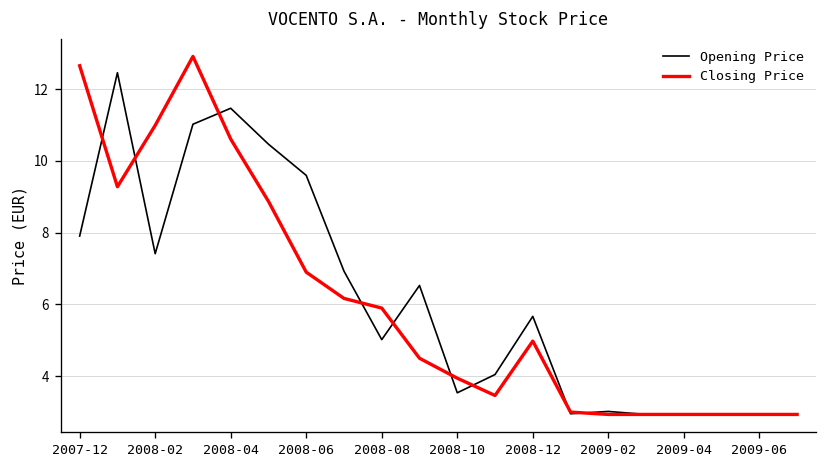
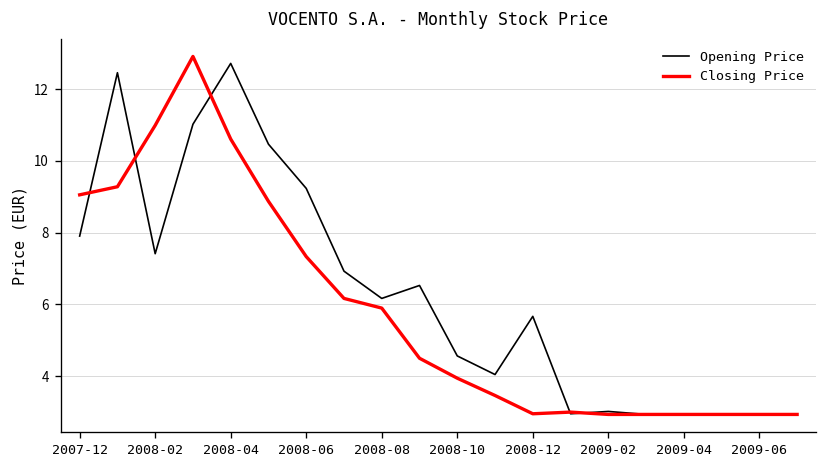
Closing Price, 2007-12: 12.7 -> 9.1
Opening Price, 2008-04: 11.5 -> 12.7
Opening Price, 2008-06: 9.6 -> 9.2
Closing Price, 2008-06: 6.9 -> 7.3
Opening Price, 2008-08: 5.0 -> 6.2
Opening Price, 2008-10: 3.5 -> 4.6
Closing Price, 2008-12: 5.0 -> 2.9
